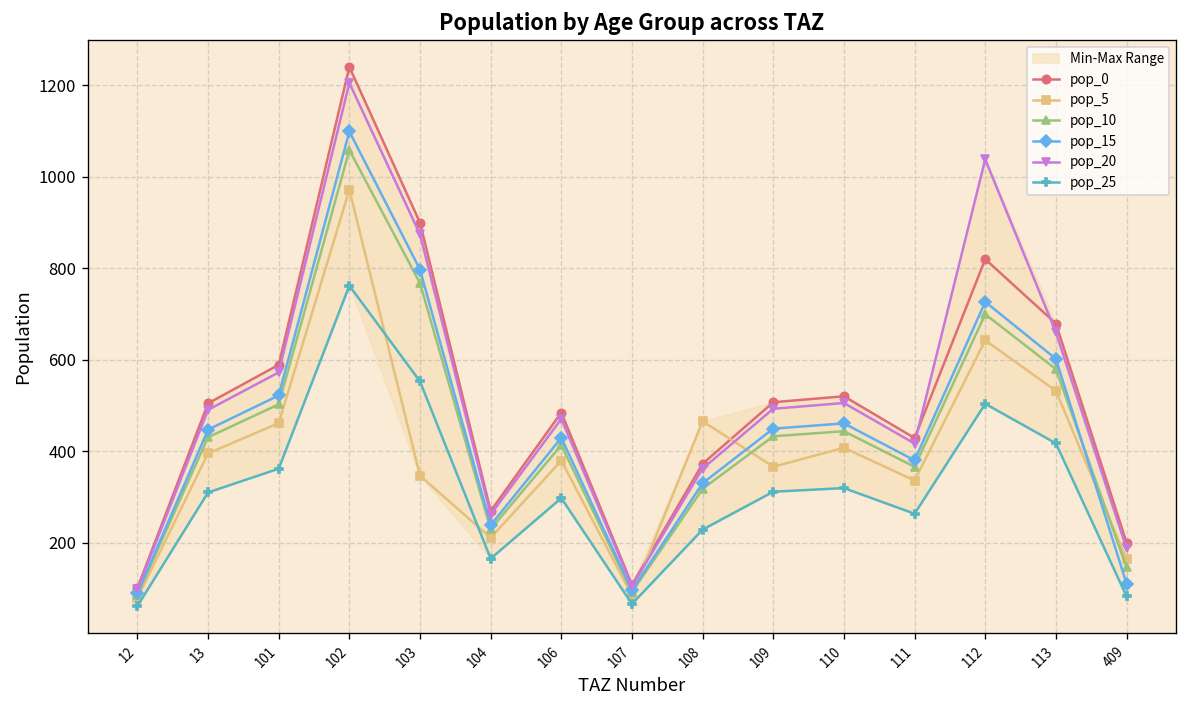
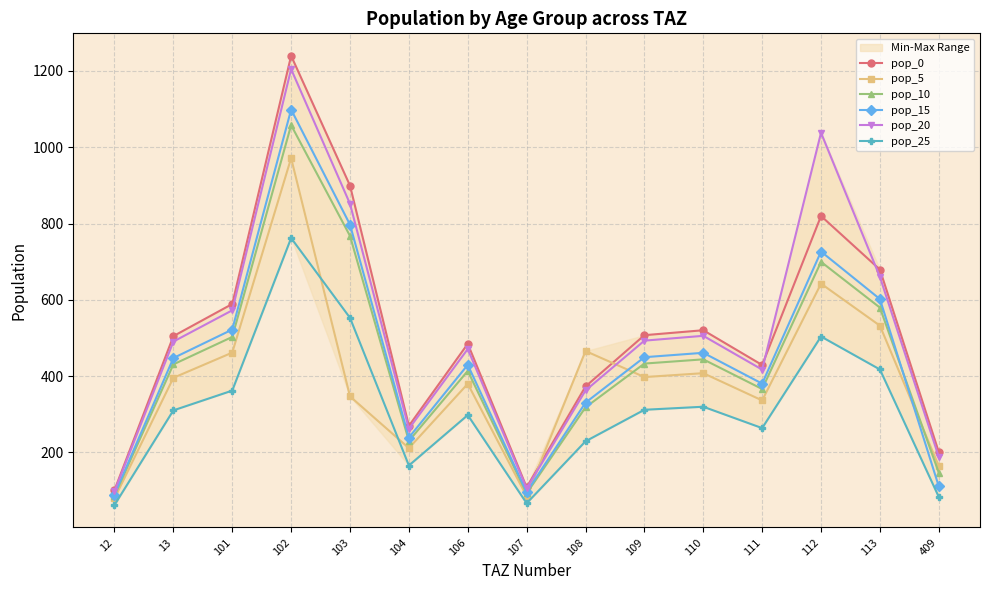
pop_20, 103: 870 -> 850
pop_5, 109: 370 -> 400
